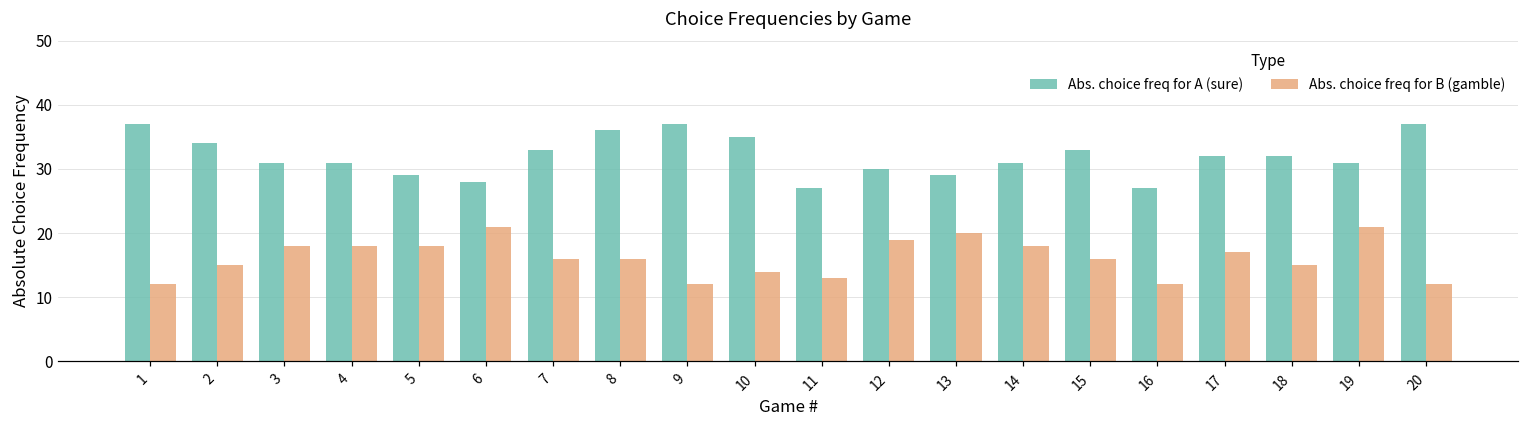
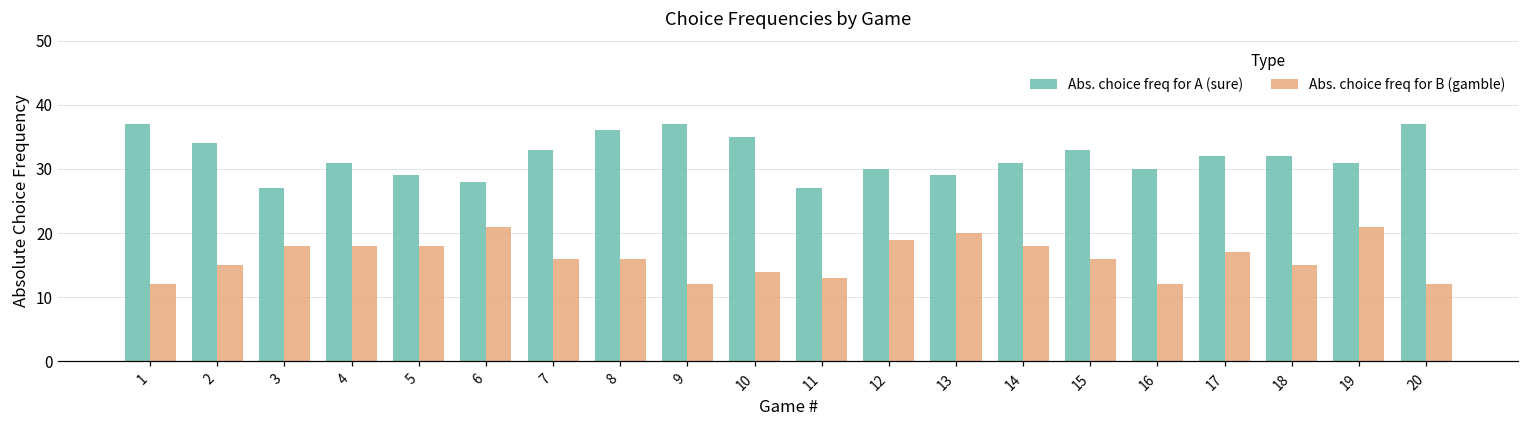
Abs. choice freq for A (sure), 3: 31 -> 27
Abs. choice freq for A (sure), 16: 27 -> 30
